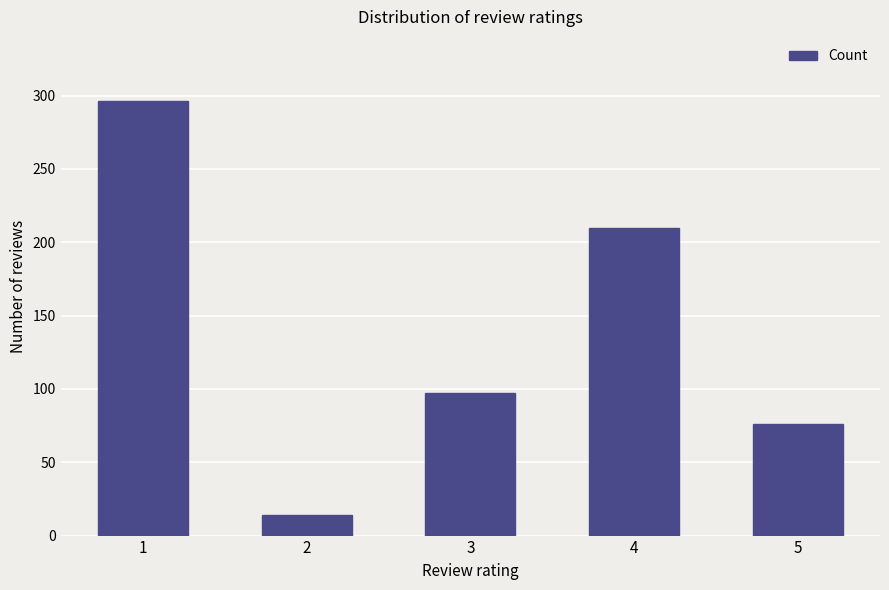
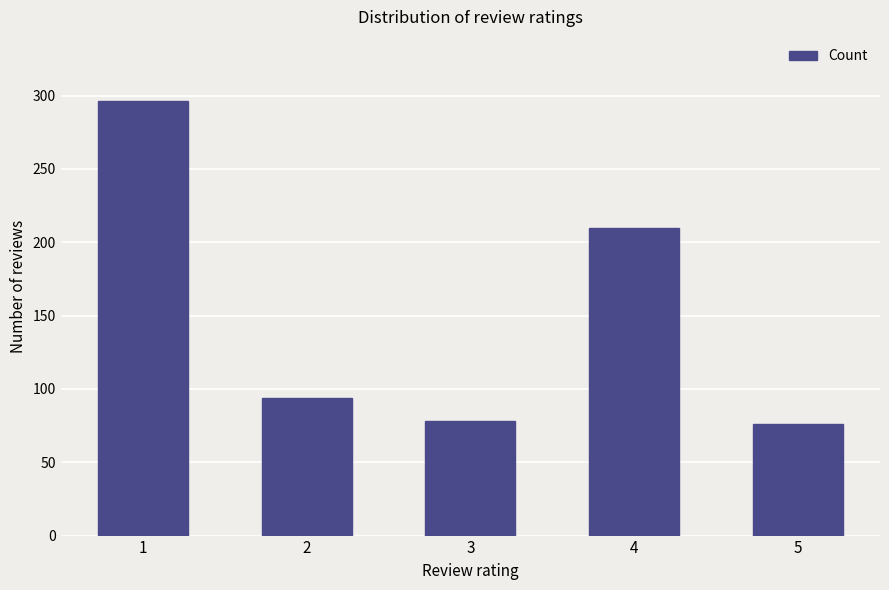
2: 14 -> 94
3: 97 -> 78
